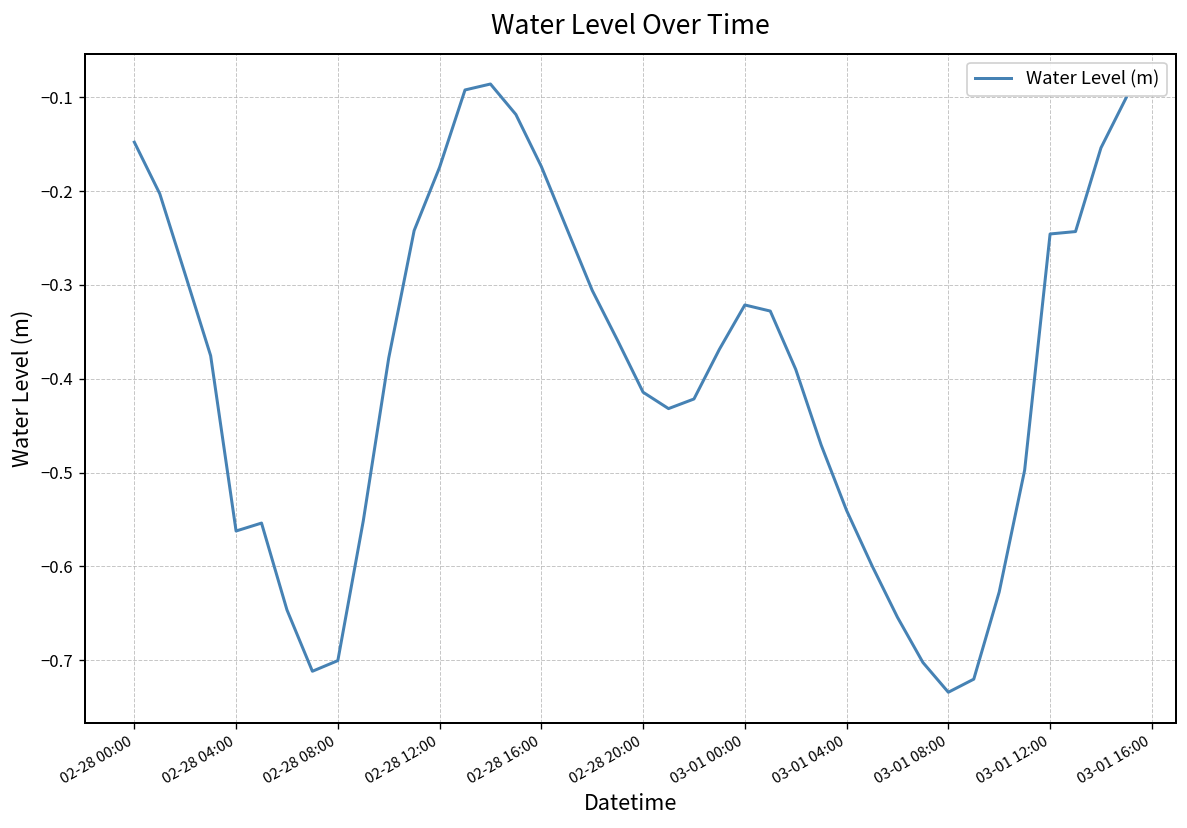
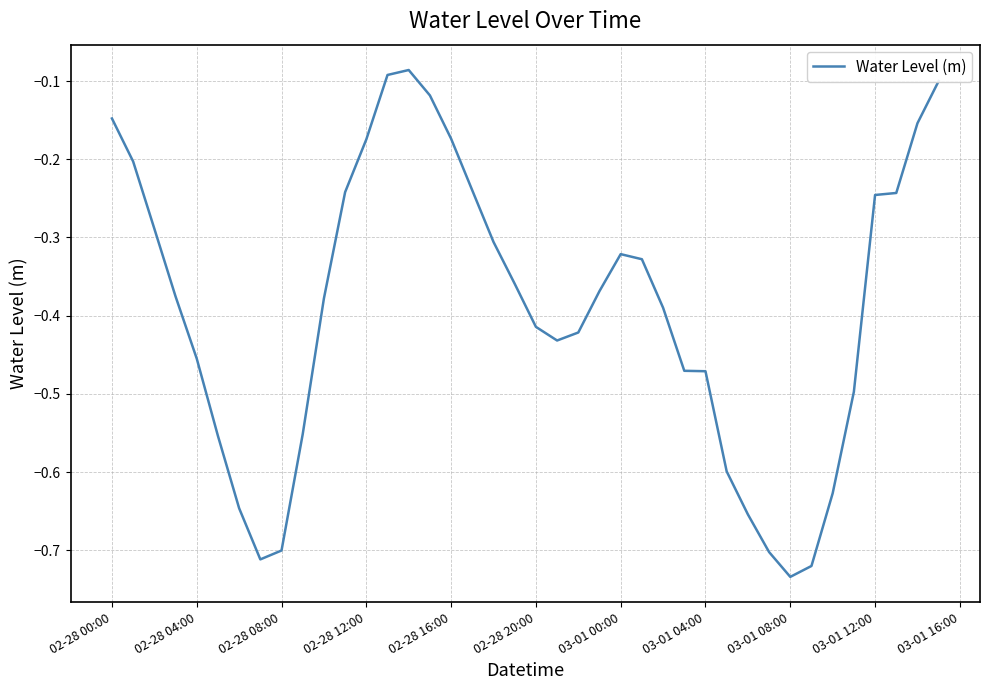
02-28 04:00: -0.56 -> -0.45
03-01 04:00: -0.54 -> -0.47
